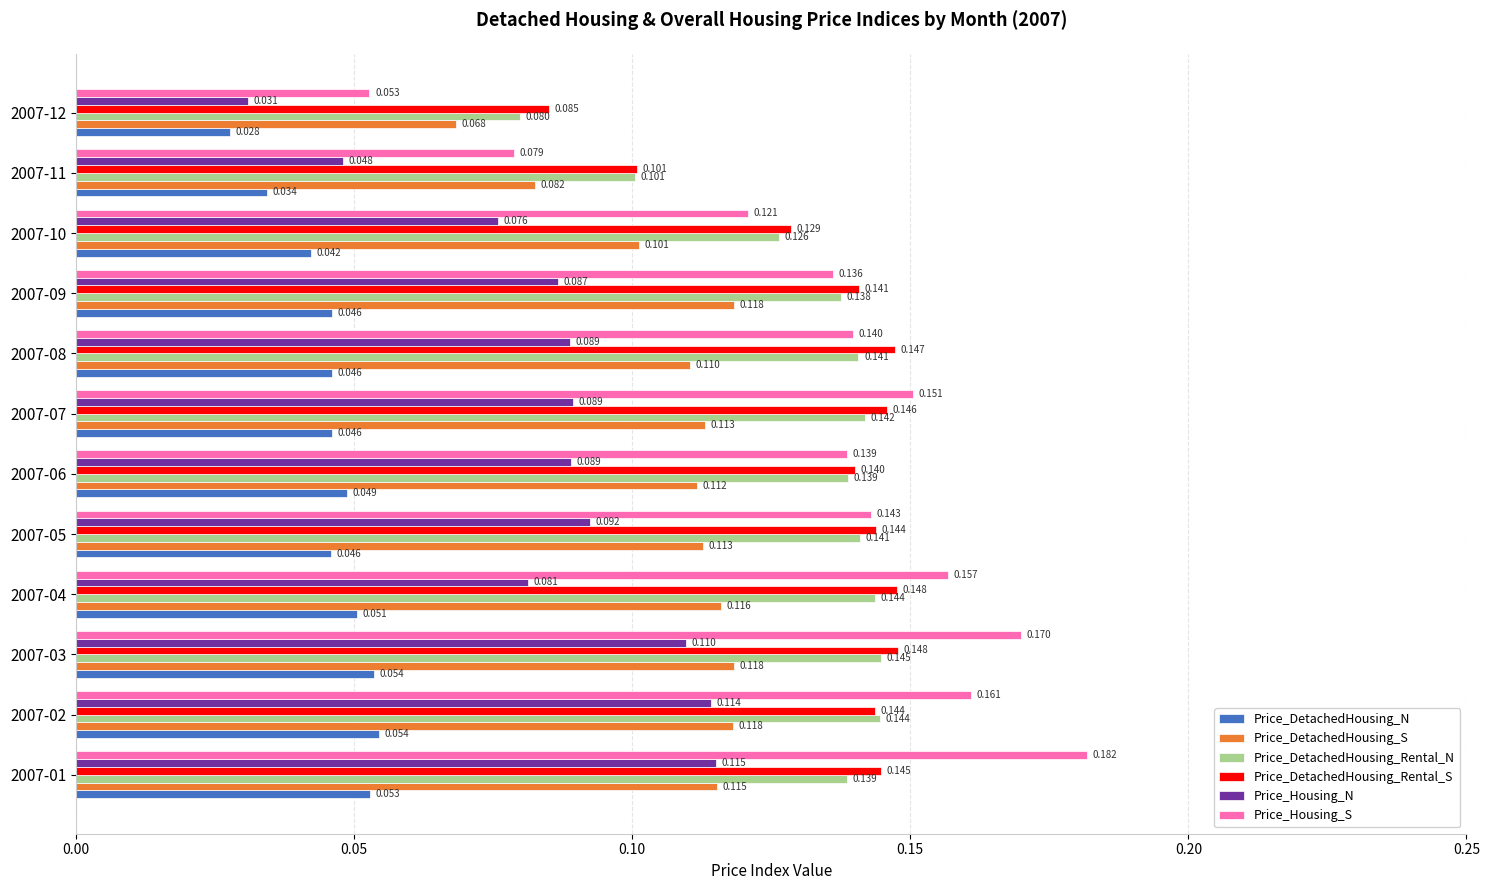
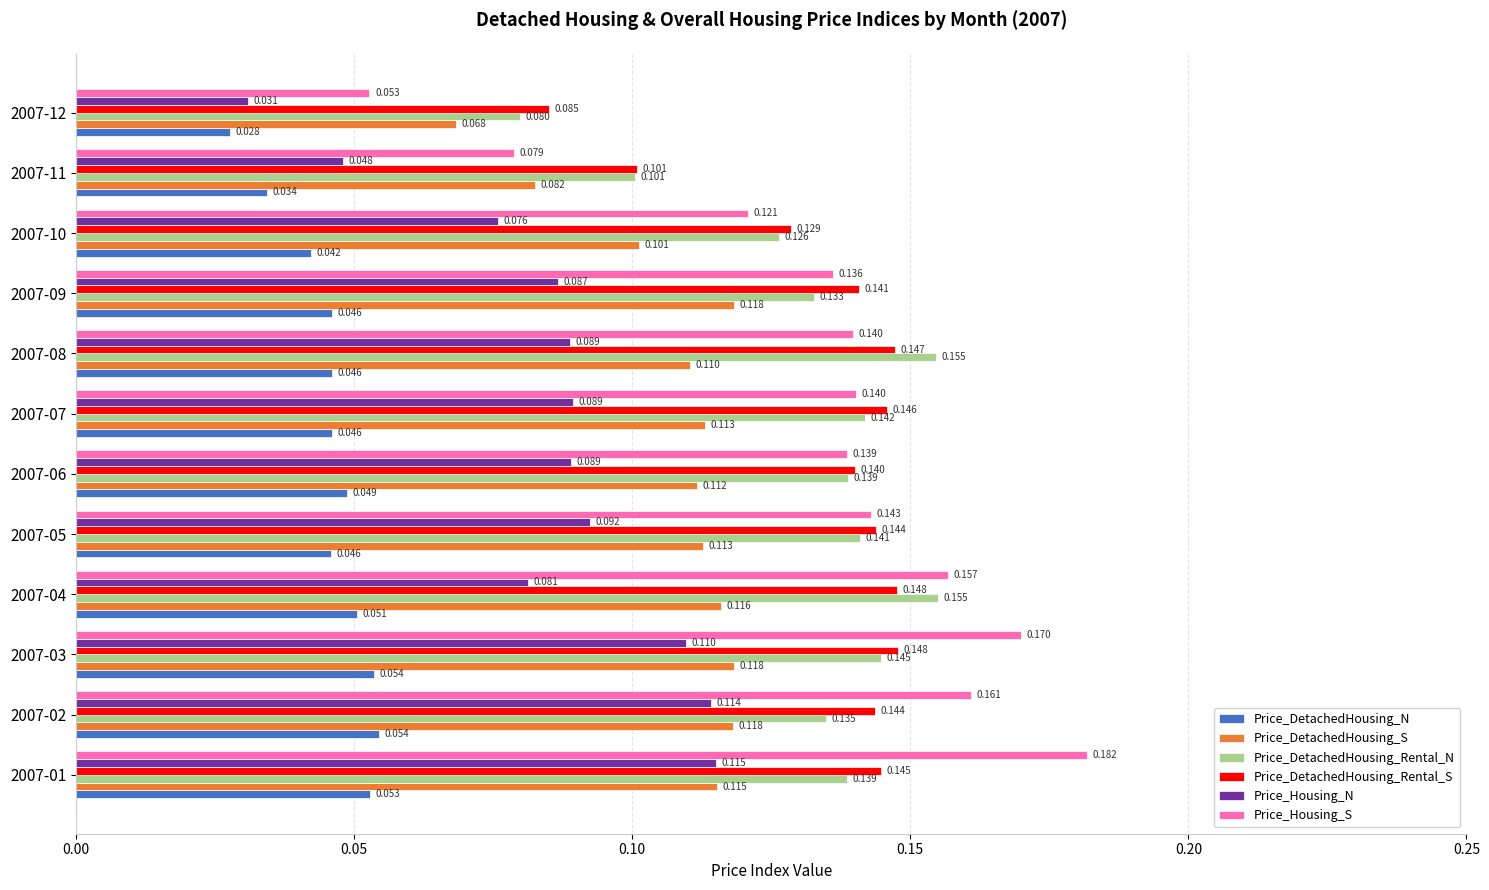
Price_DetachedHousing_Rental_N, 2007-09: 0.138 -> 0.133
Price_DetachedHousing_Rental_N, 2007-08: 0.141 -> 0.155
Price_Housing_S, 2007-07: 0.151 -> 0.140
Price_DetachedHousing_Rental_N, 2007-04: 0.144 -> 0.155
Price_DetachedHousing_Rental_N, 2007-02: 0.144 -> 0.135
